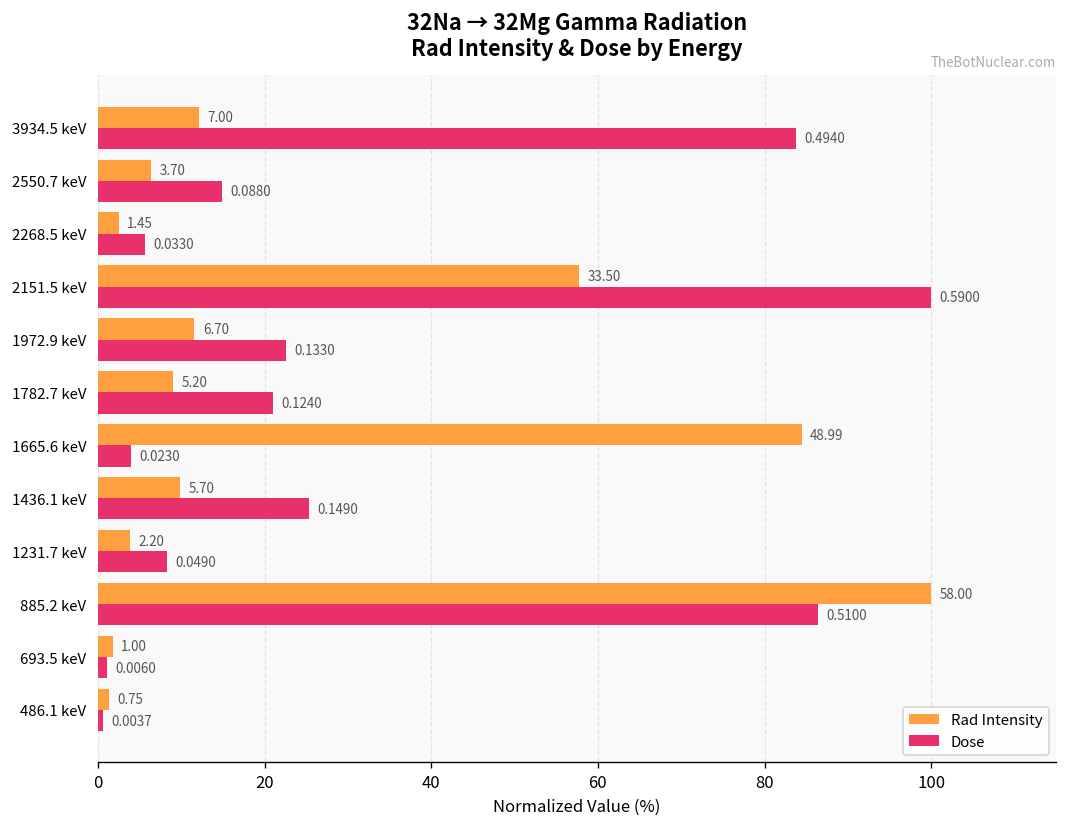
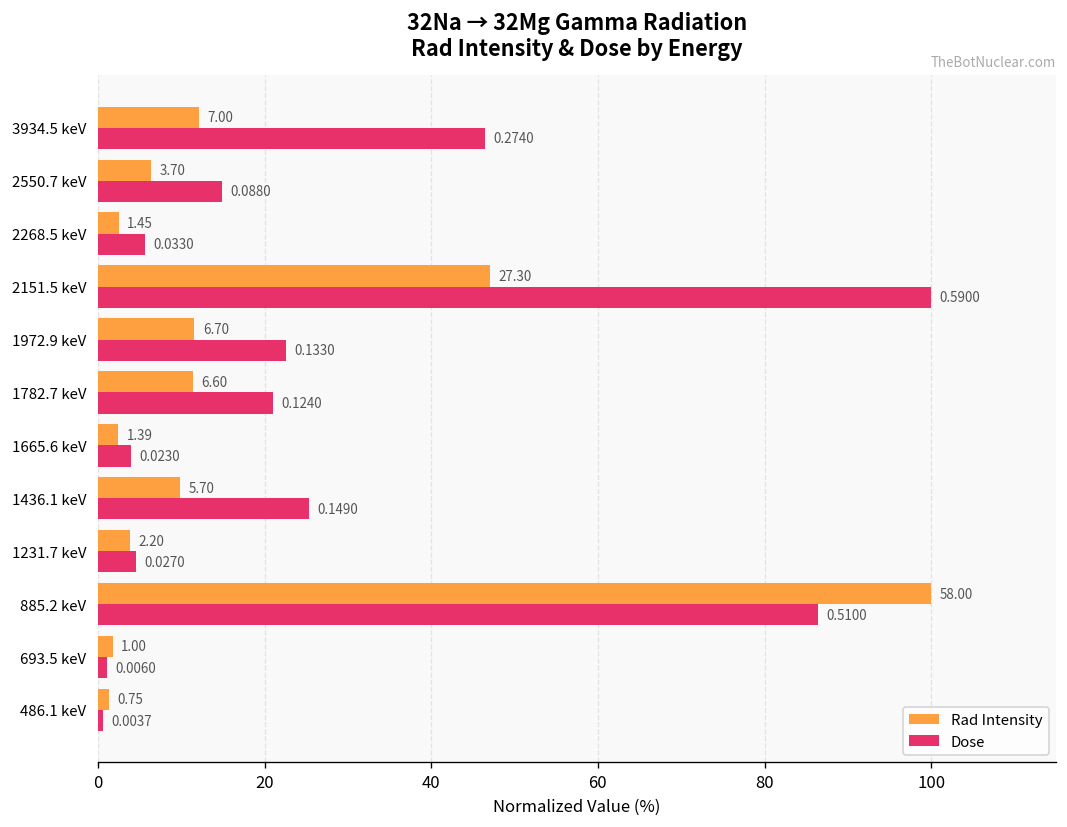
Dose, 3934.5 keV: 0.4940 -> 0.2740
Rad Intensity, 2151.5 keV: 33.50 -> 27.30
Rad Intensity, 1782.7 keV: 5.20 -> 6.60
Rad Intensity, 1665.6 keV: 48.99 -> 1.39
Dose, 1231.7 keV: 0.0490 -> 0.0270
